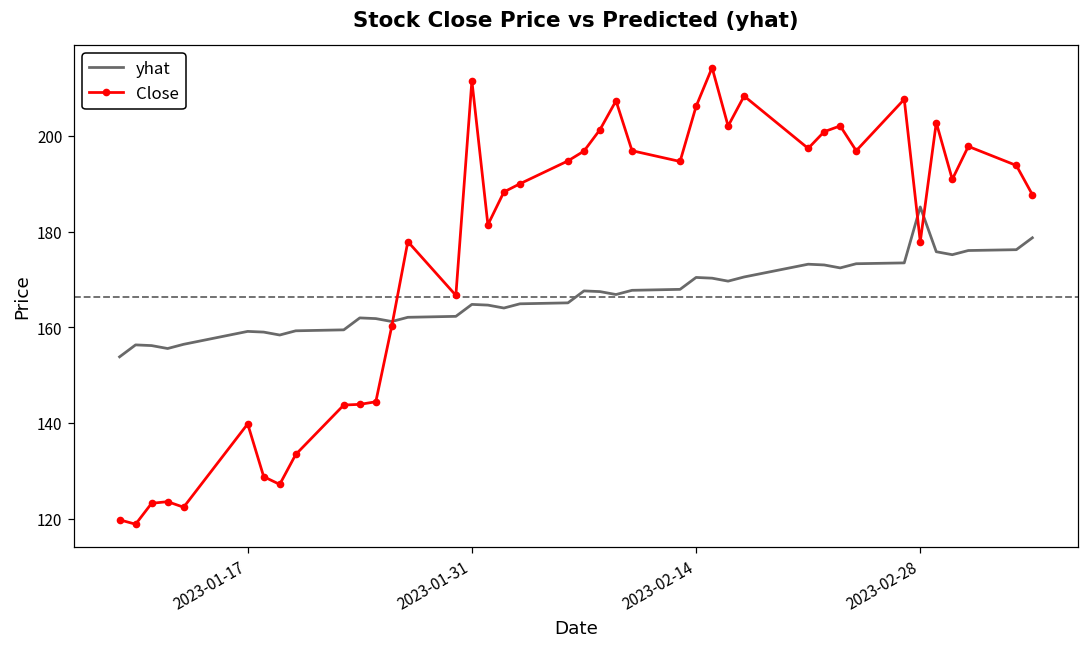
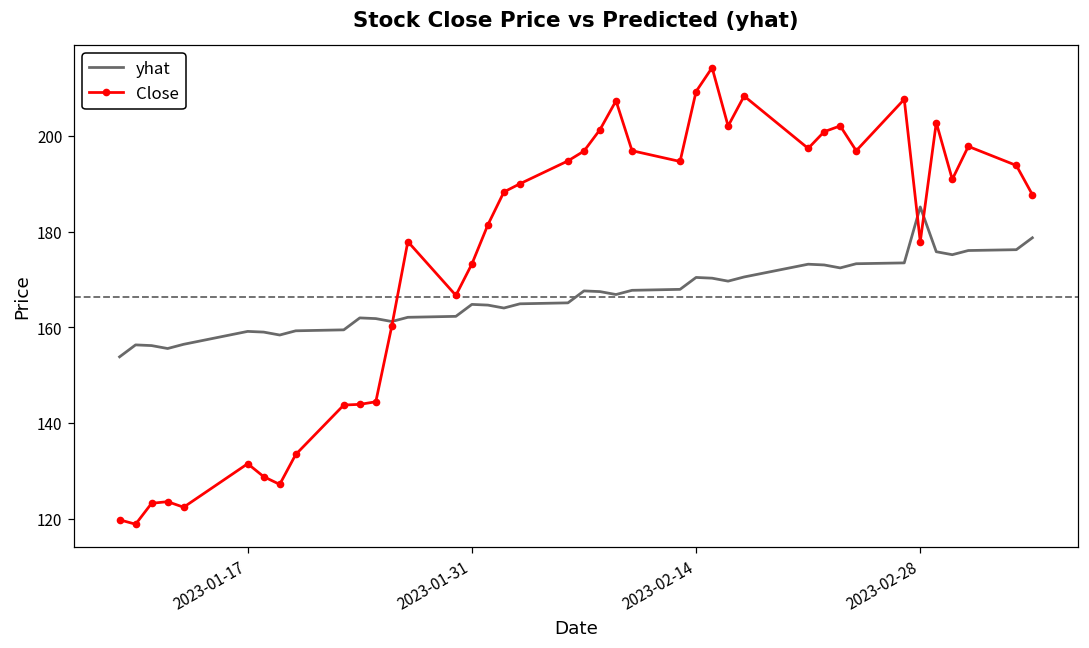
Close, 2023-01-17: 140 -> 131
Close, 2023-01-31: 212 -> 173
Close, 2023-02-14: 206 -> 209
